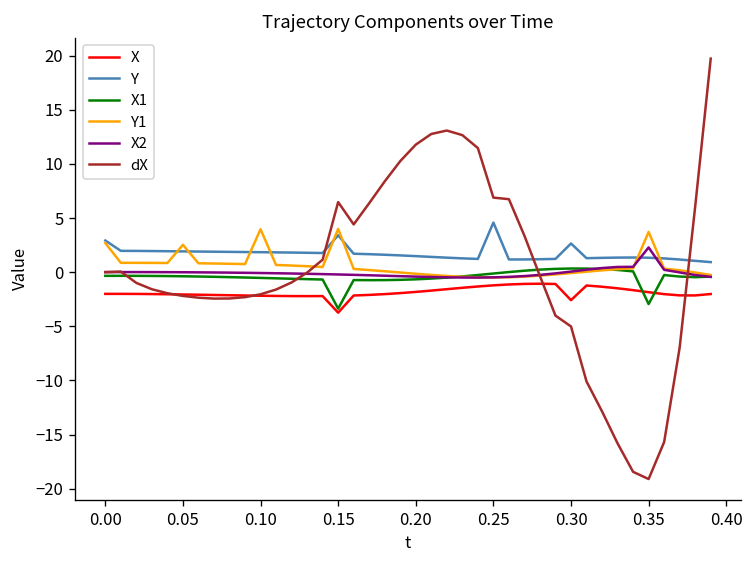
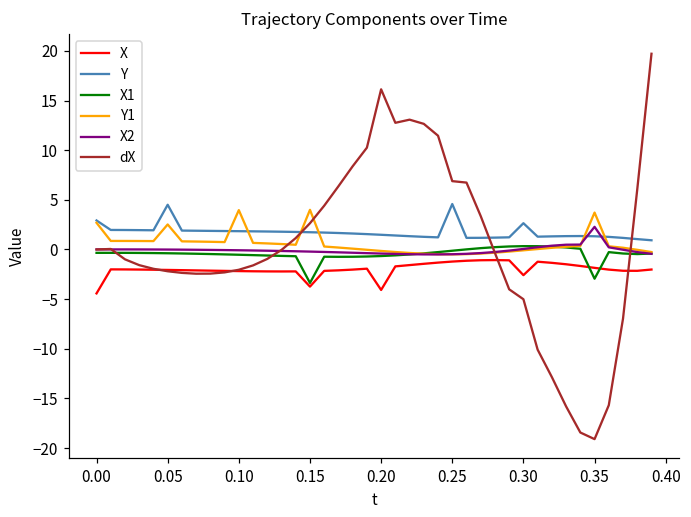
X, 0.00: -2 -> -4
Y, 0.05: 2 -> 5
Y, 0.15: 3 -> 2
dX, 0.15: 6 -> 3
X, 0.20: -2 -> -4
dX, 0.20: 12 -> 16
